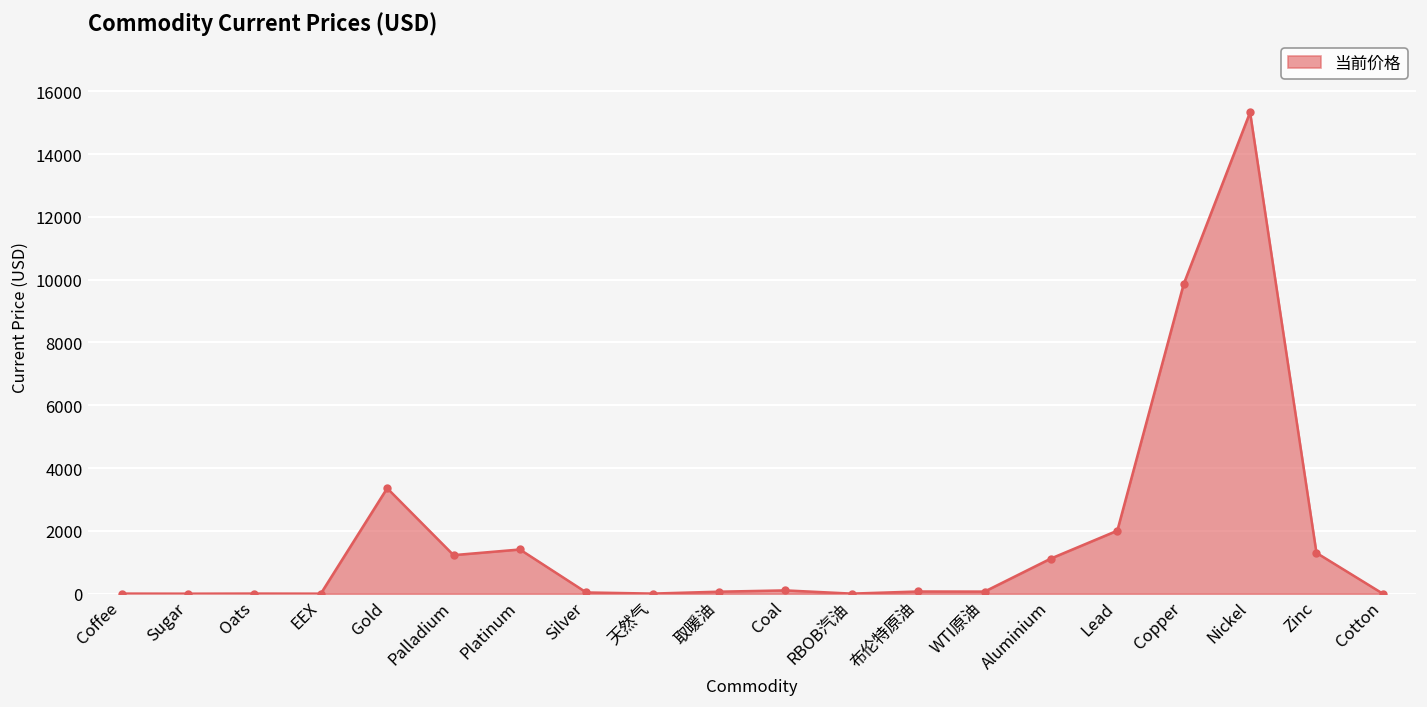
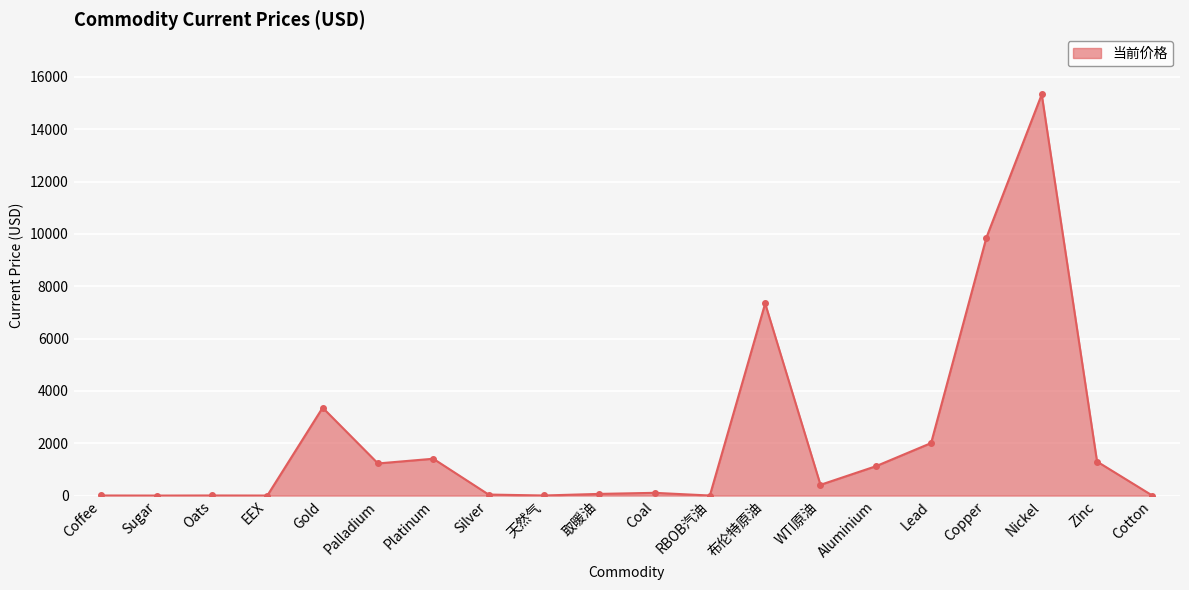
布伦特原油: 100 -> 7300
WTI原油: 100 -> 400
